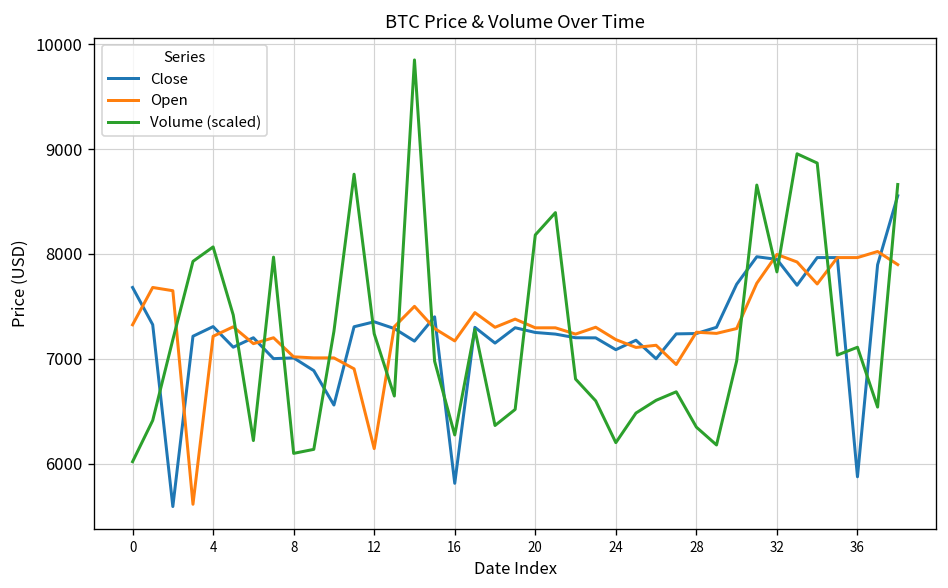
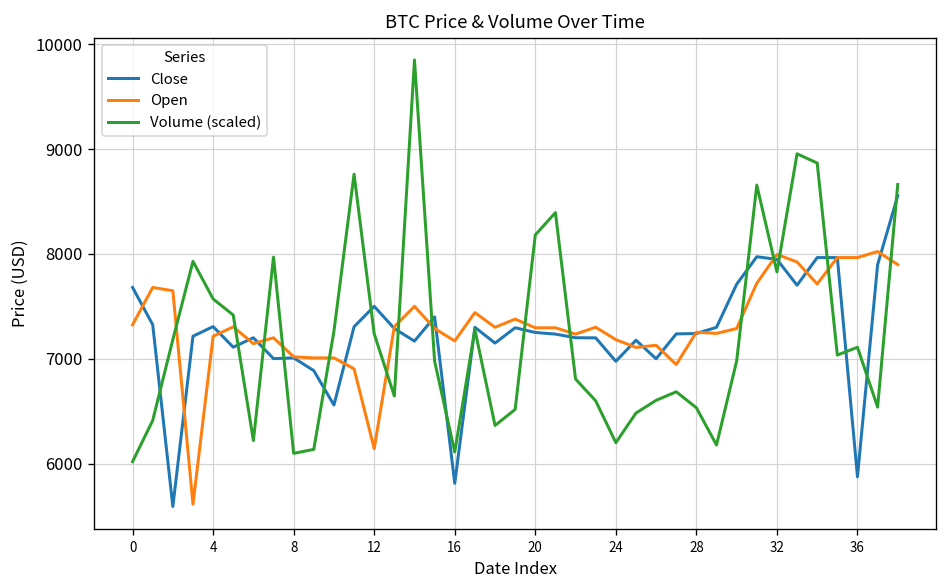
Volume (scaled), 4: 8100 -> 7600
Close, 12: 7400 -> 7500
Volume (scaled), 16: 6300 -> 6100
Close, 24: 7100 -> 7000
Volume (scaled), 28: 6300 -> 6500
